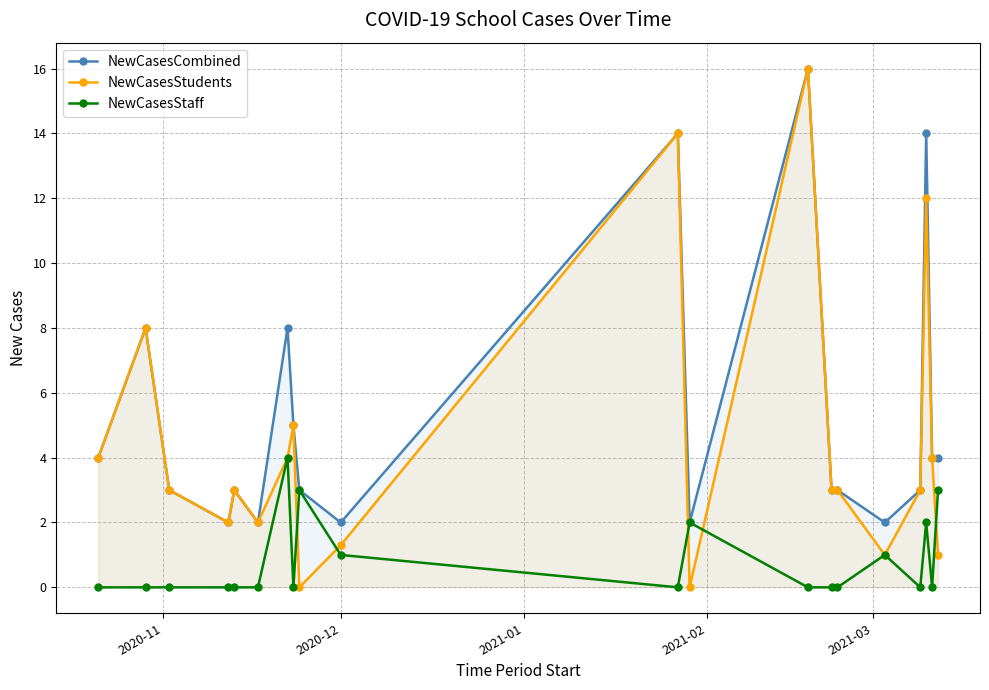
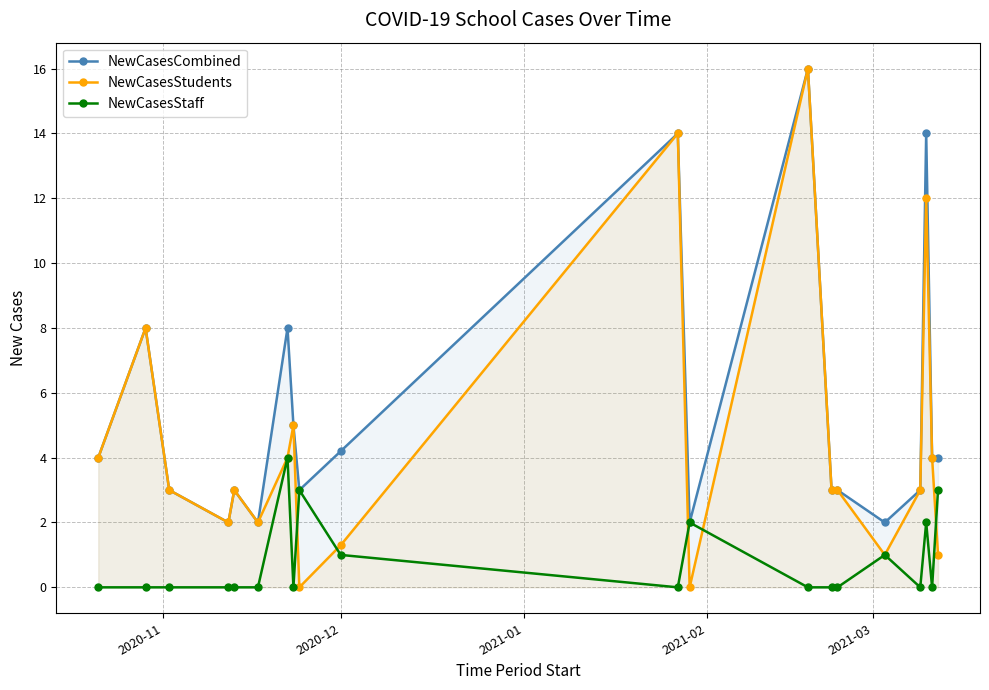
NewCasesCombined, 2020-12: 2.0 -> 4.2
